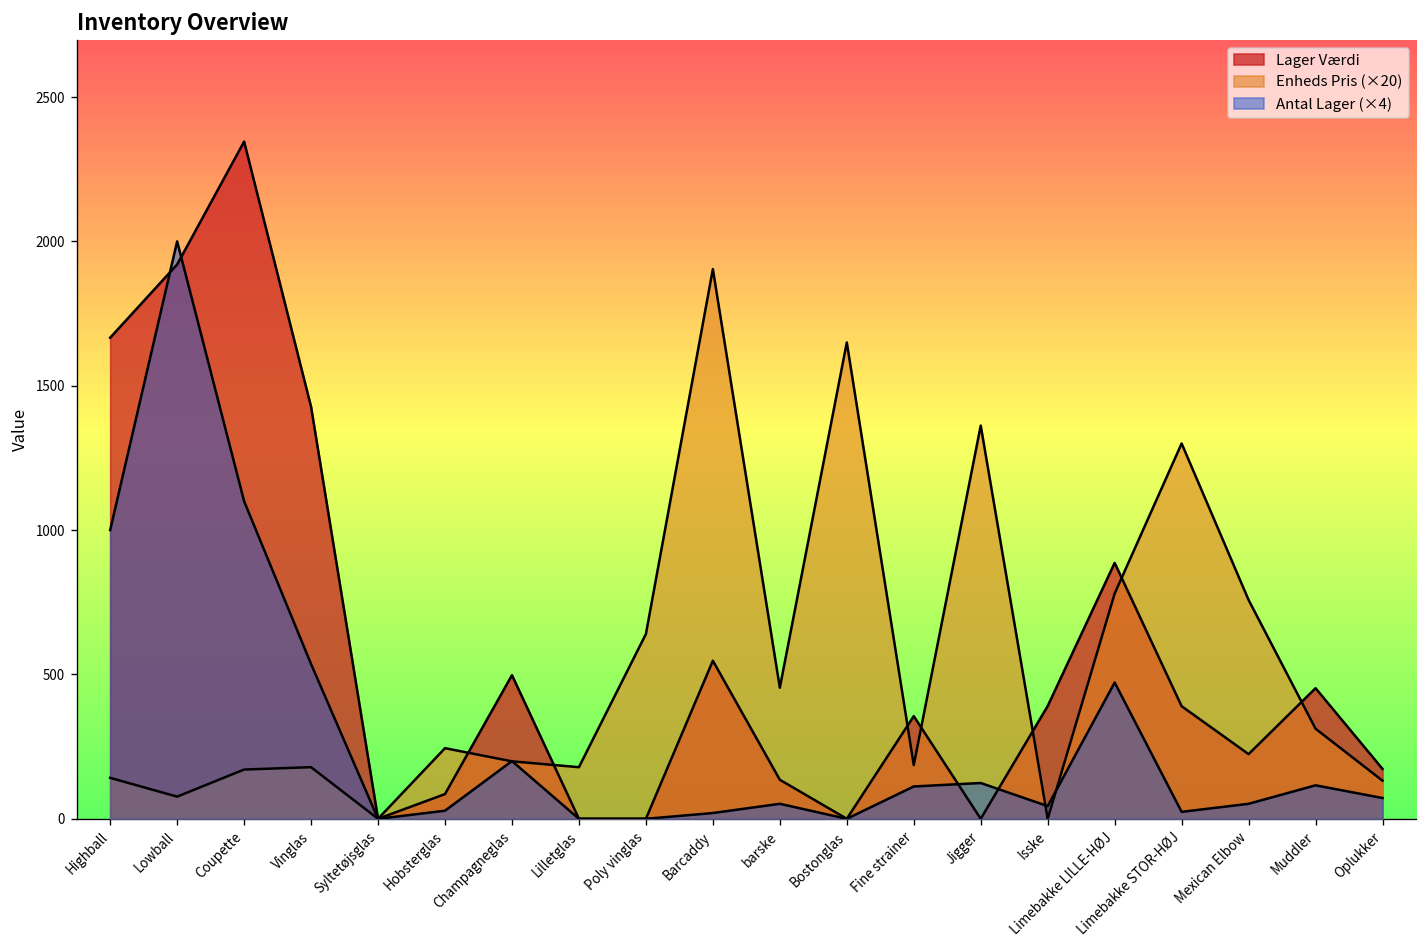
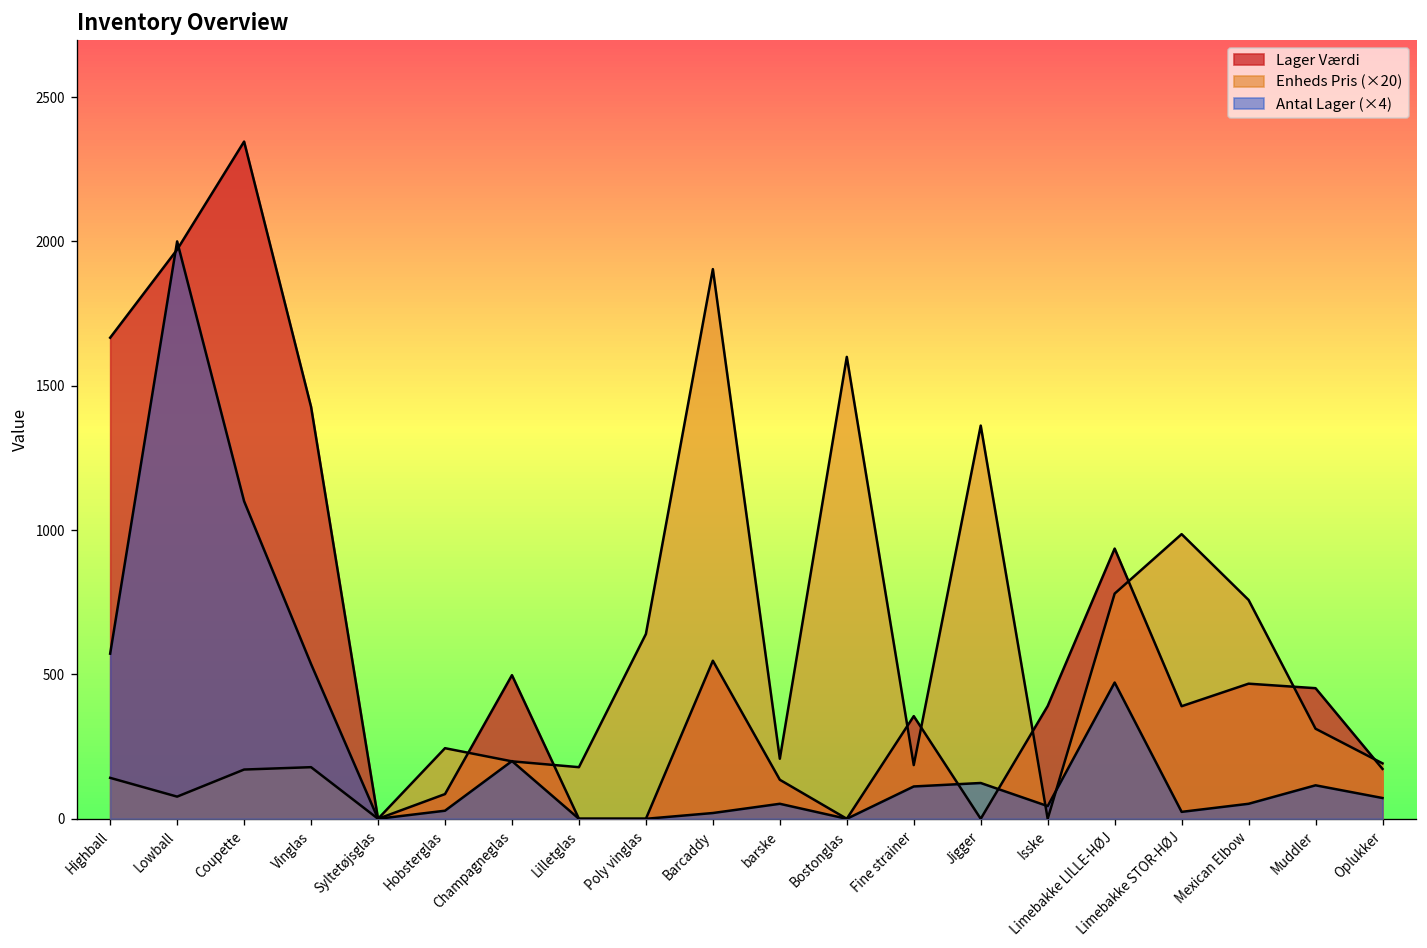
Antal Lager (×4), Highball: 1000 -> 570
Lager Værdi, Lowball: 1920 -> 1970
Enheds Pris (×20), barske: 450 -> 210
Enheds Pris (×20), Bostonglas: 1650 -> 1600
Lager Værdi, Limebakke LILLE-HØJ: 890 -> 940
Enheds Pris (×20), Limebakke STOR-HØJ: 1300 -> 990
Lager Værdi, Mexican Elbow: 220 -> 470
Enheds Pris (×20), Oplukker: 130 -> 190
